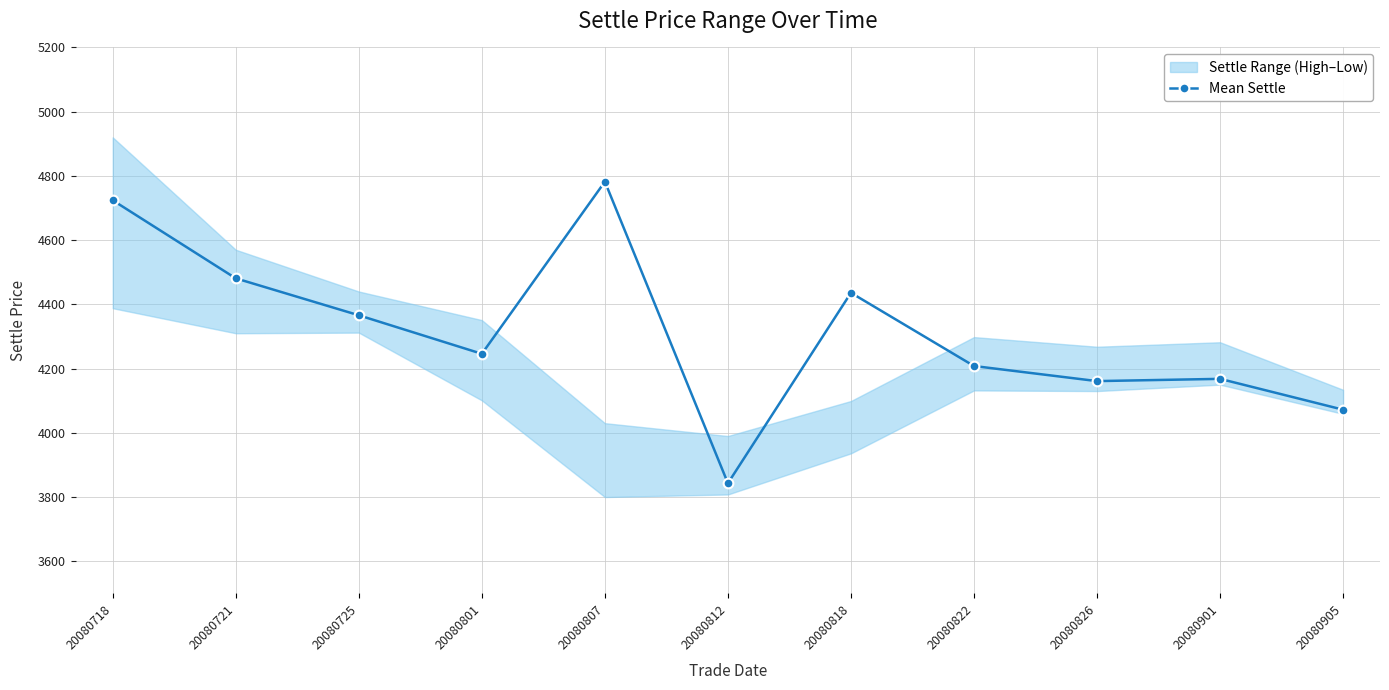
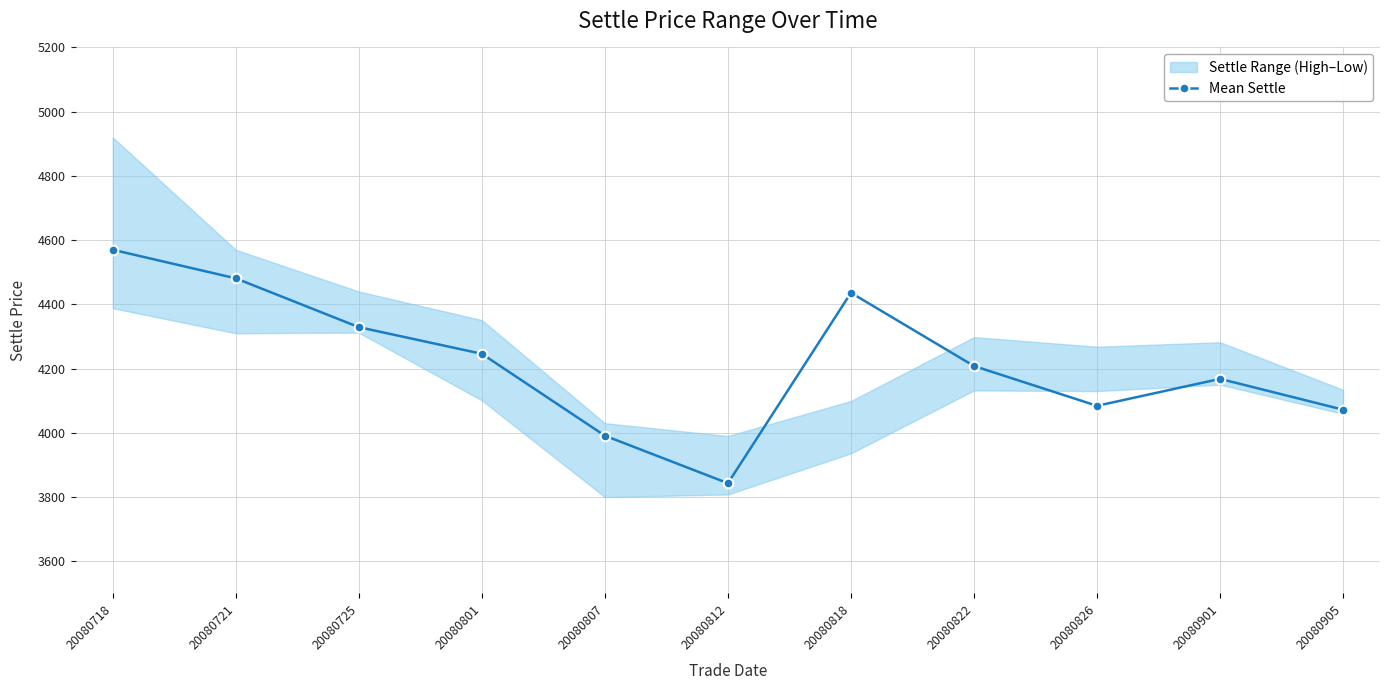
Mean Settle, 20080718: 4720 -> 4570
Mean Settle, 20080725: 4370 -> 4330
Mean Settle, 20080807: 4780 -> 3990
Mean Settle, 20080826: 4160 -> 4080
